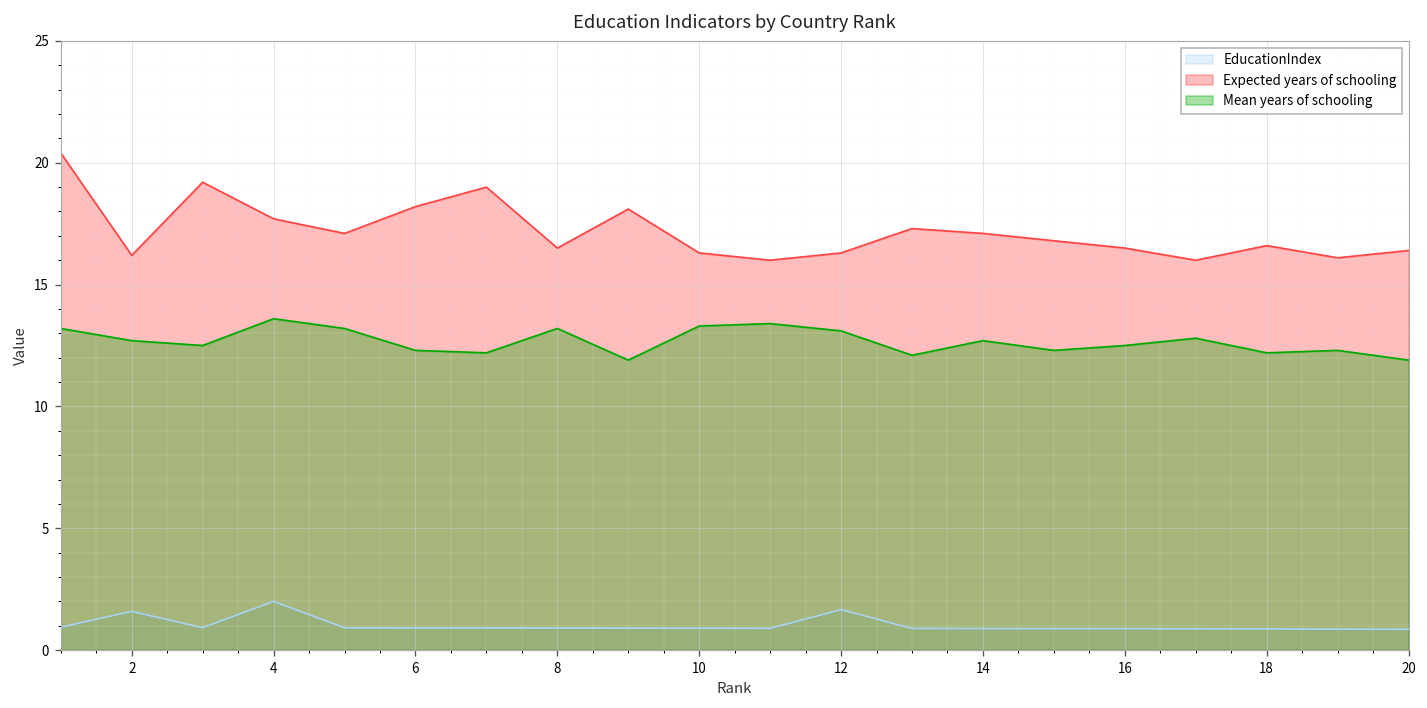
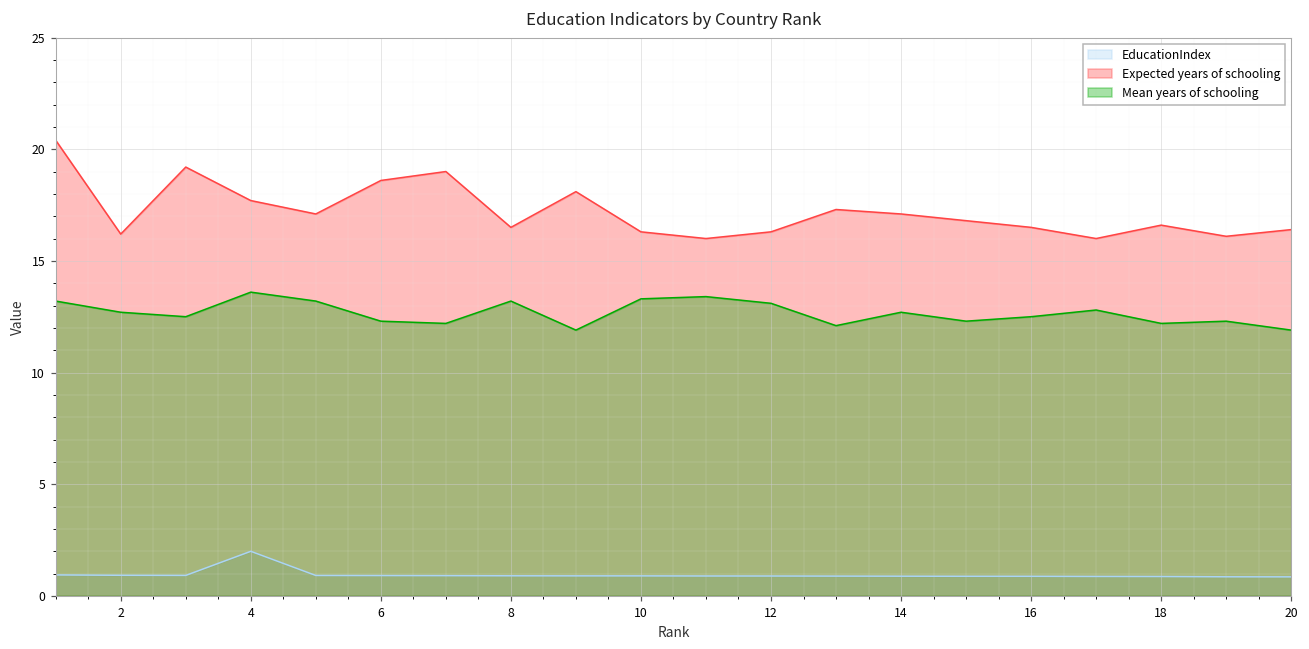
EducationIndex, 2: 1.6 -> 0.9
Expected years of schooling, 6: 18.2 -> 18.6
EducationIndex, 12: 1.7 -> 0.9
